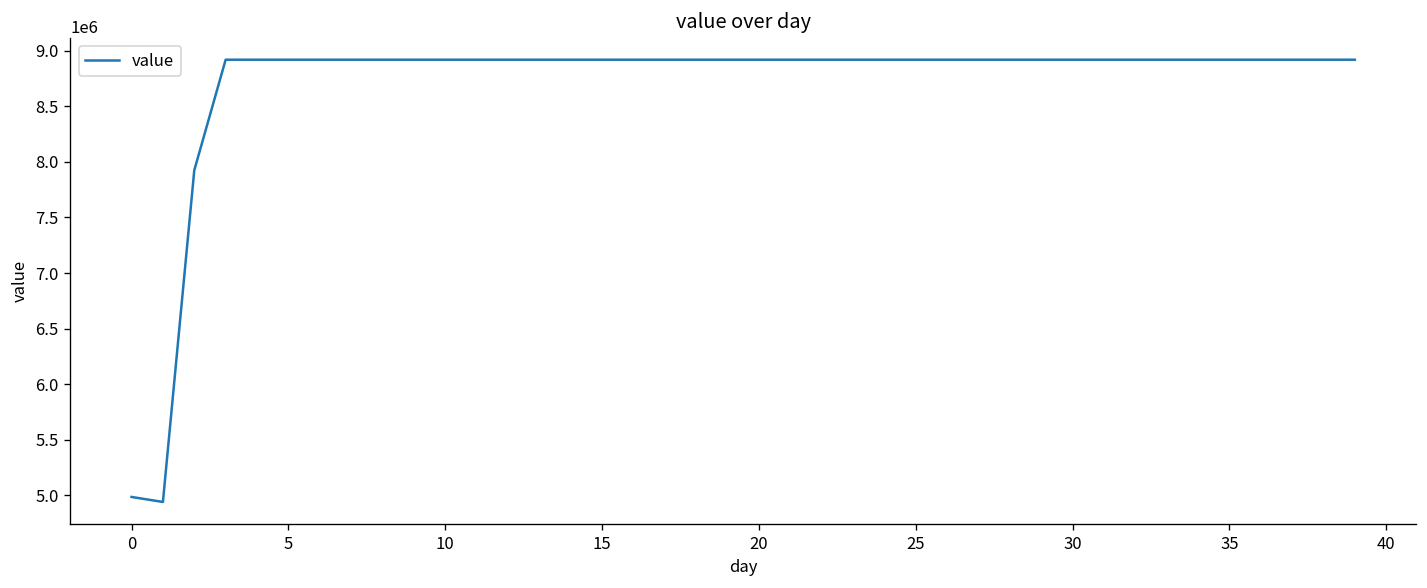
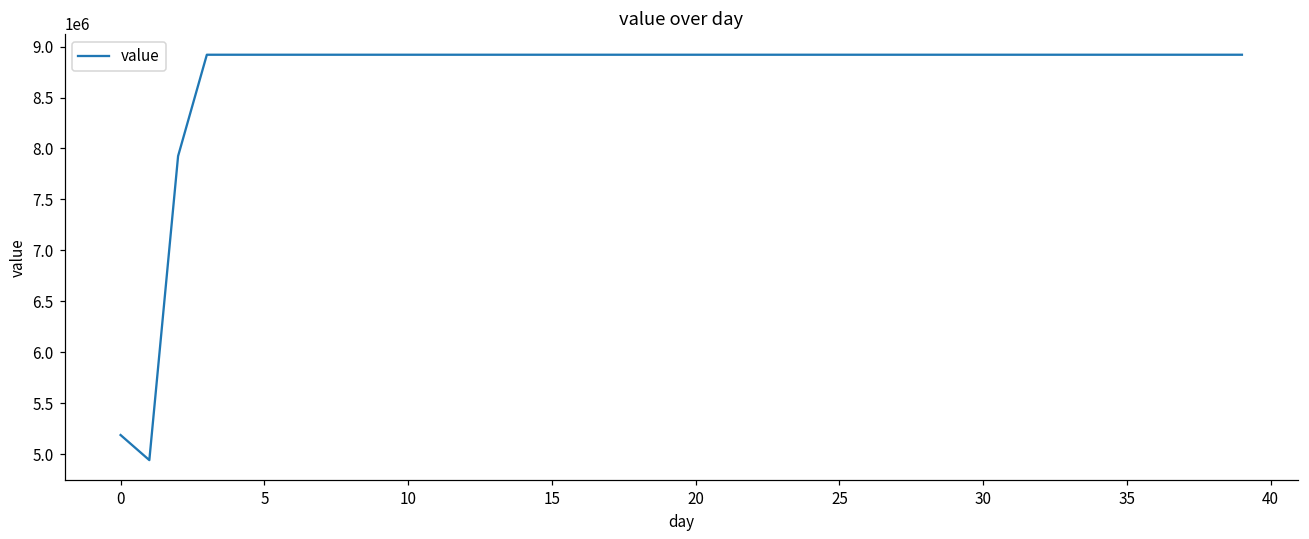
0: 5000000 -> 5200000
